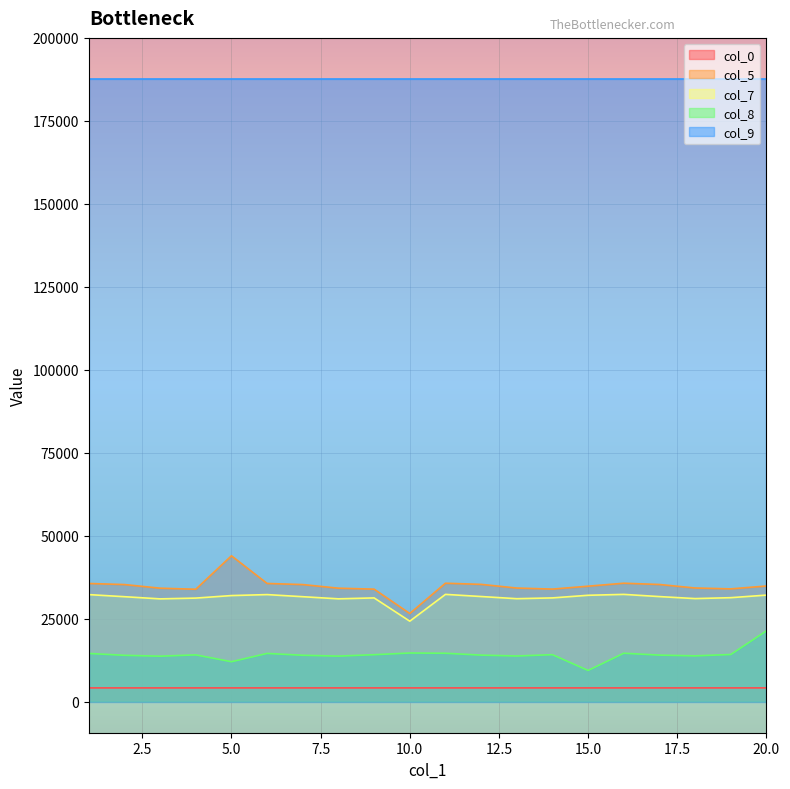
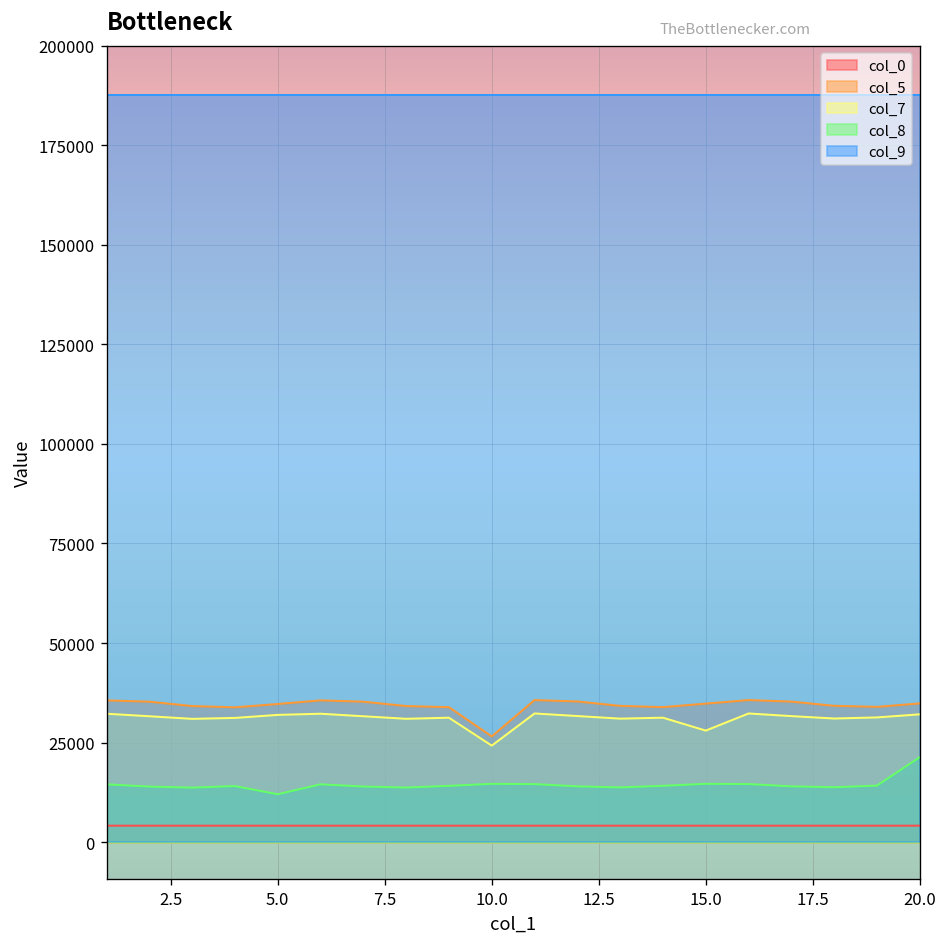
col_5, 5.0: 44000 -> 35000
col_7, 15.0: 32000 -> 28000
col_8, 15.0: 9000 -> 15000
